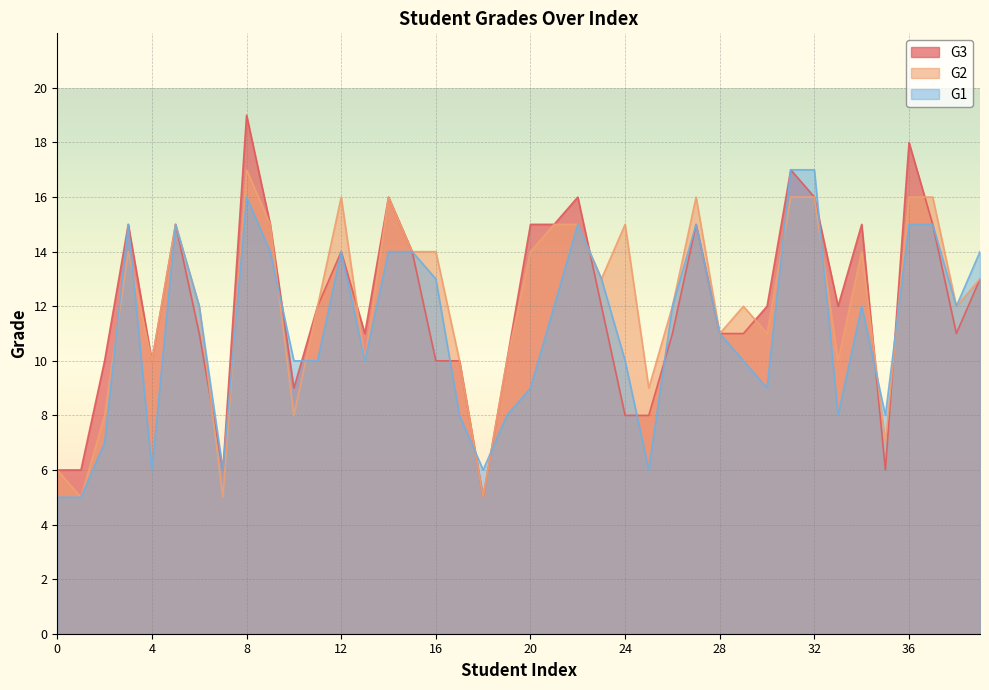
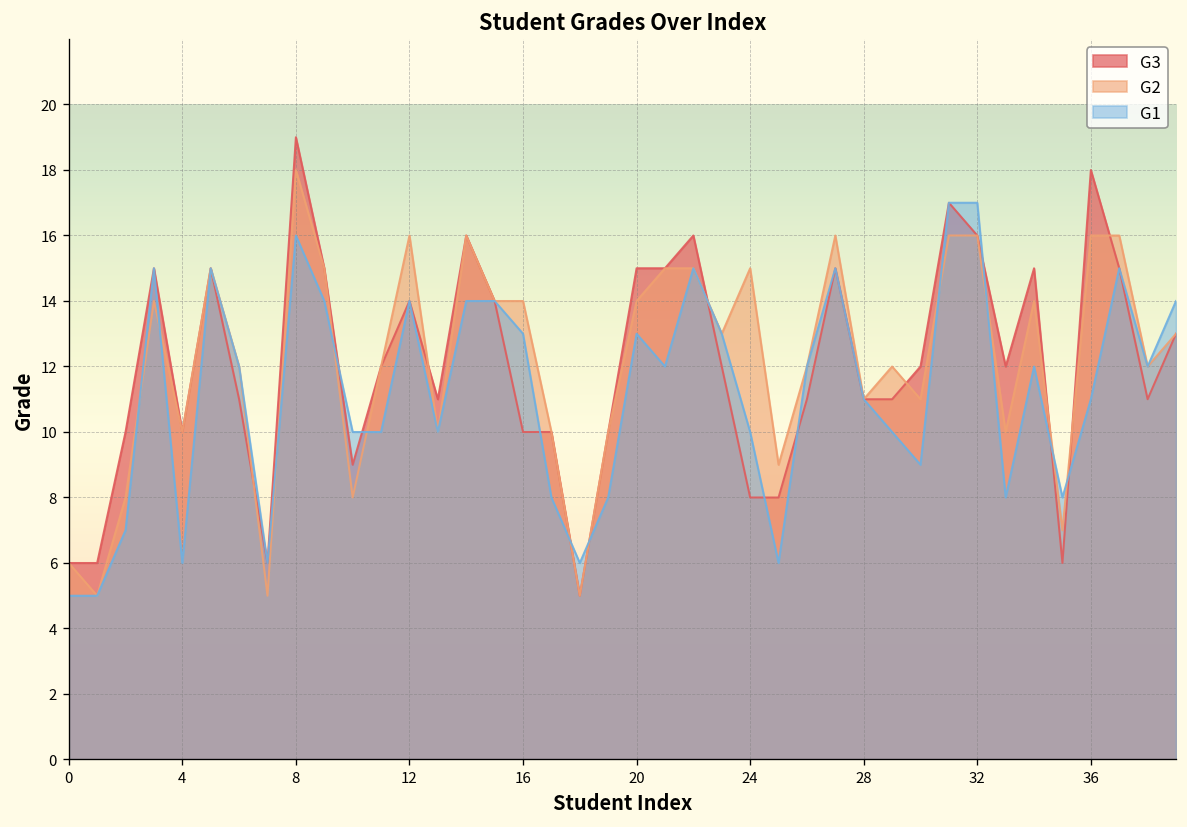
G2, 8: 17 -> 18
G1, 20: 9 -> 13
G1, 36: 15 -> 11
